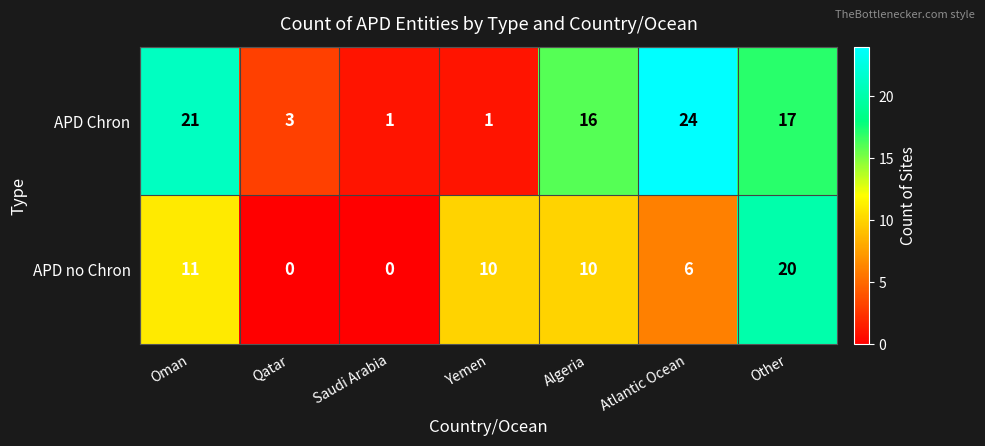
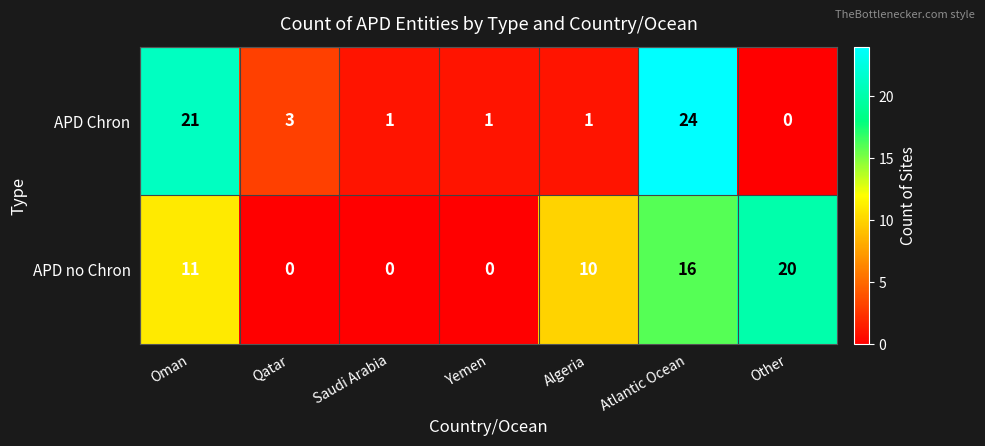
APD Chron, Algeria: 16 -> 1
APD Chron, Other: 17 -> 0
APD no Chron, Yemen: 10 -> 0
APD no Chron, Atlantic Ocean: 6 -> 16
